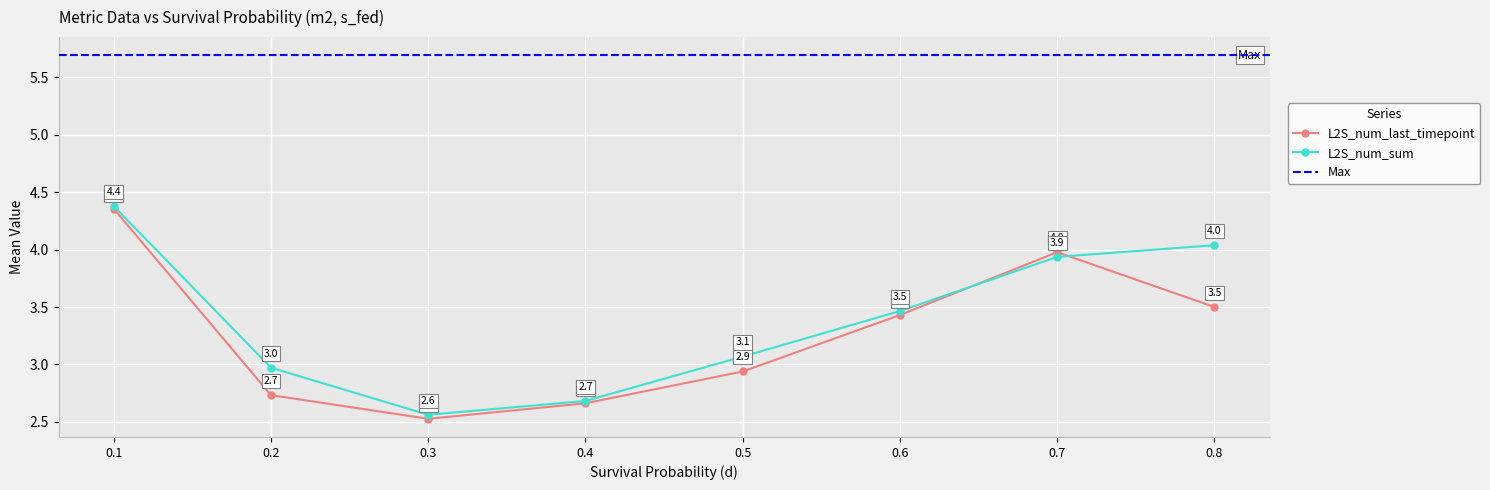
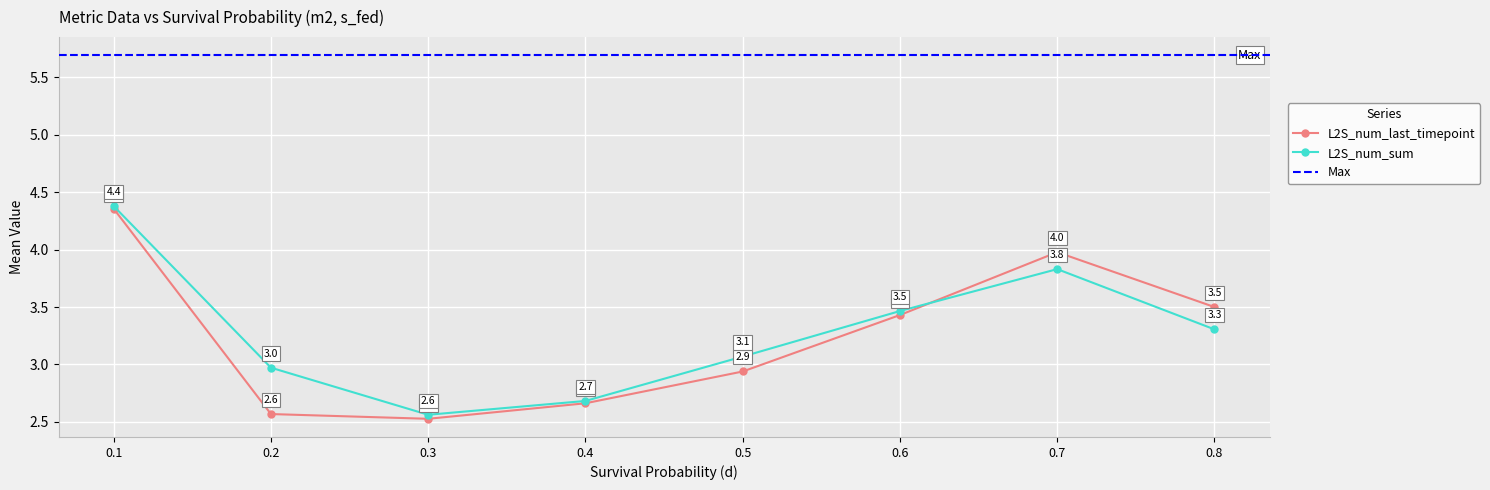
L2S_num_last_timepoint, 0.2: 2.7 -> 2.6
L2S_num_sum, 0.7: 3.9 -> 3.8
L2S_num_sum, 0.8: 4.0 -> 3.3
